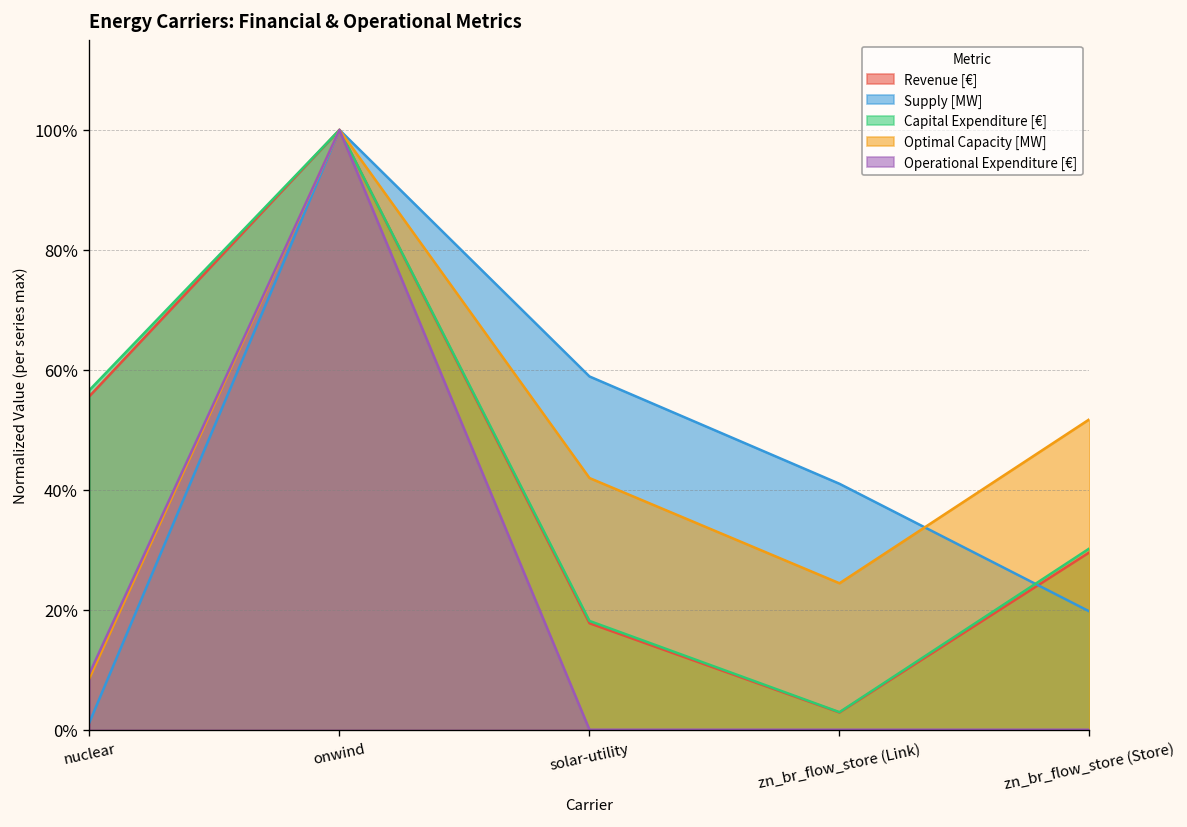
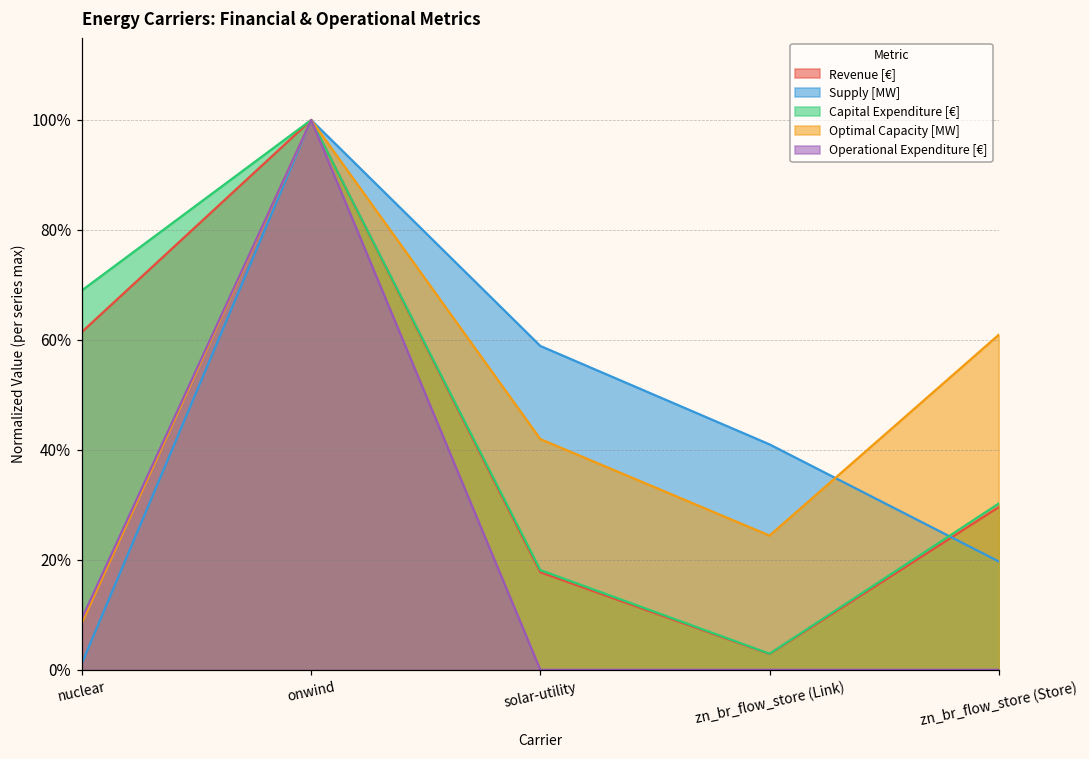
Revenue [€], nuclear: 56% -> 61%
Capital Expenditure [€], nuclear: 57% -> 69%
Optimal Capacity [MW], zn_br_flow_store (Store): 52% -> 61%
